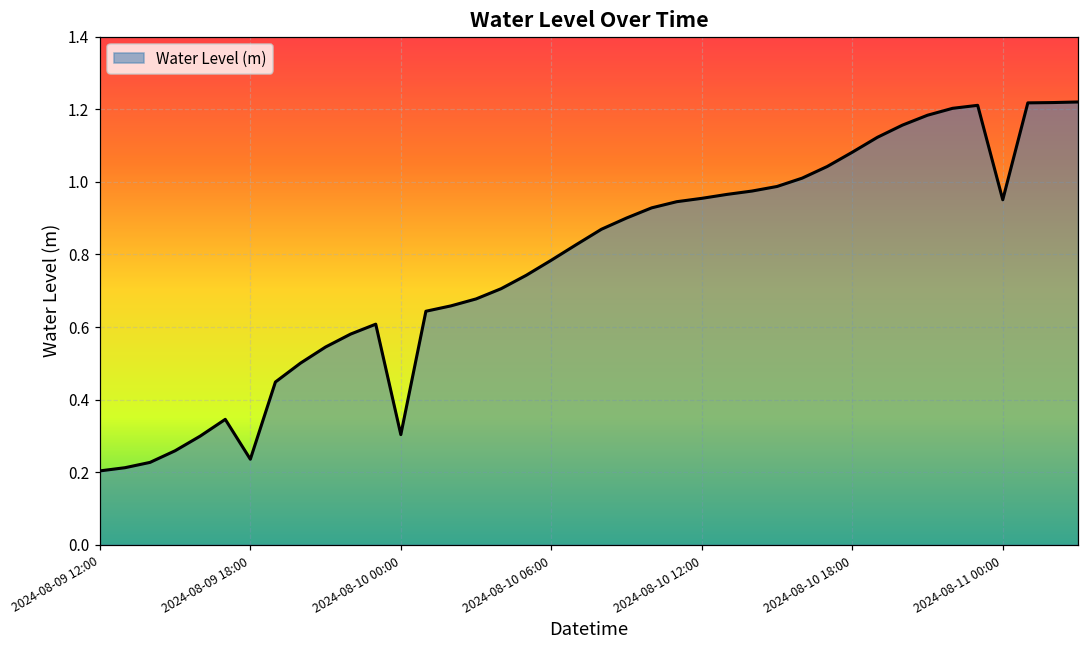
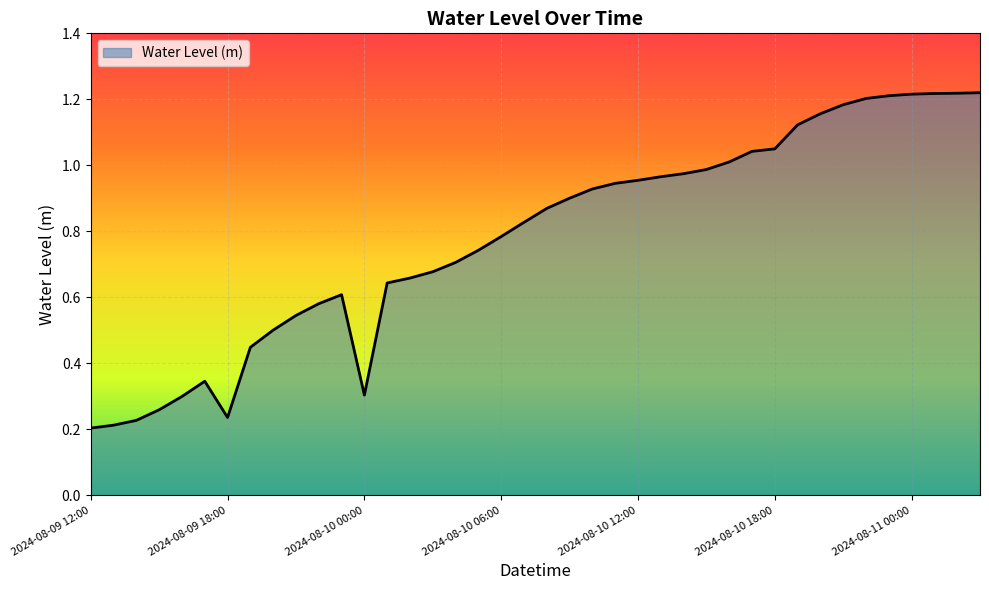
2024-08-10 18:00: 1.08 -> 1.05
2024-08-11 00:00: 0.95 -> 1.22
